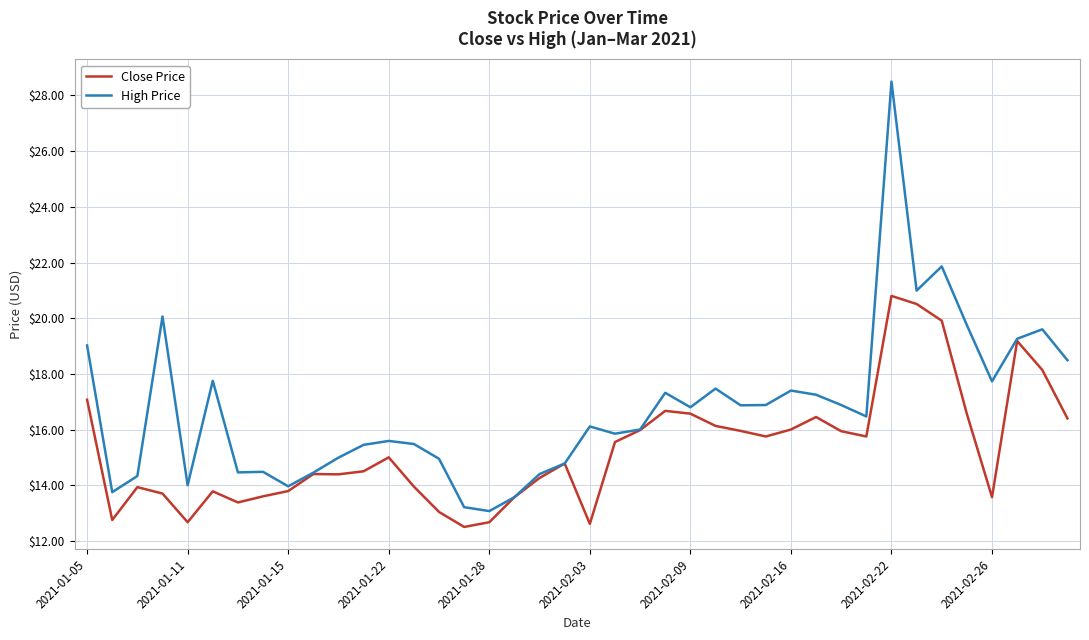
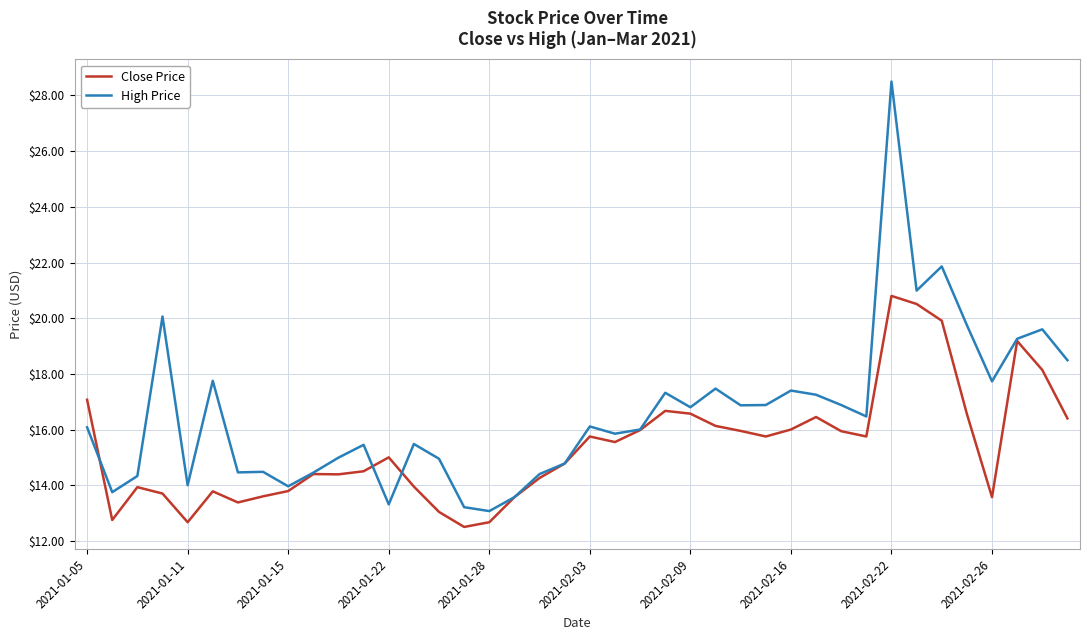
High Price, 2021-01-05: $19.0 -> $16.1
High Price, 2021-01-22: $15.6 -> $13.3
Close Price, 2021-02-03: $12.6 -> $15.8
